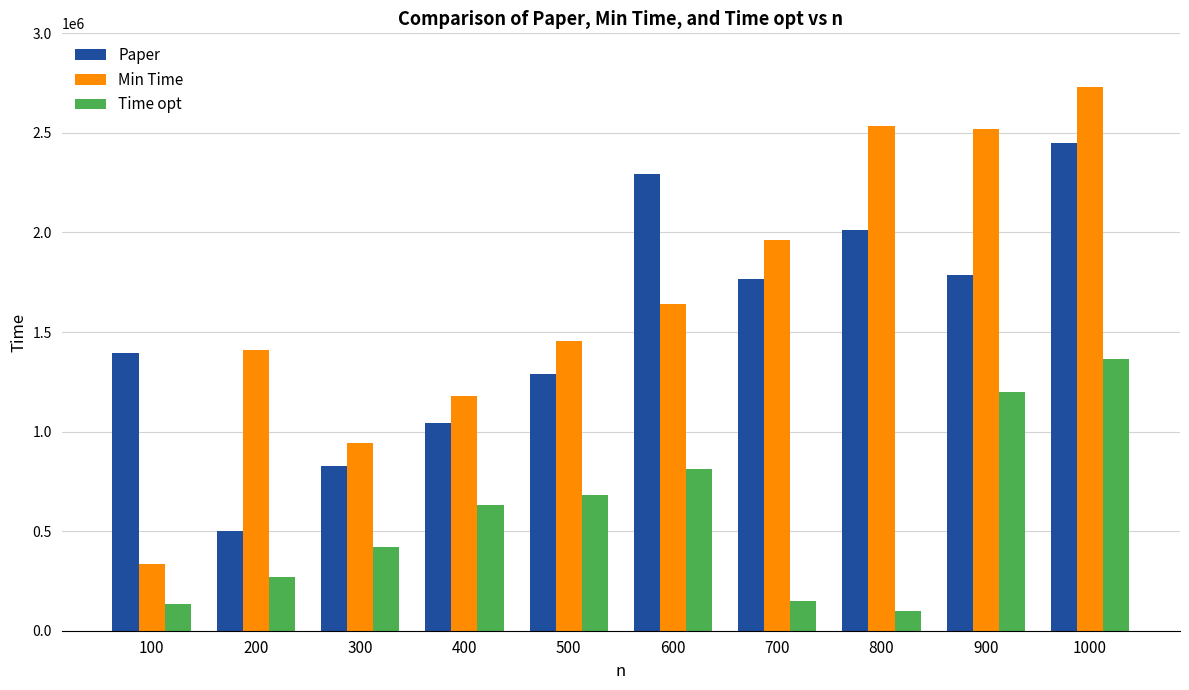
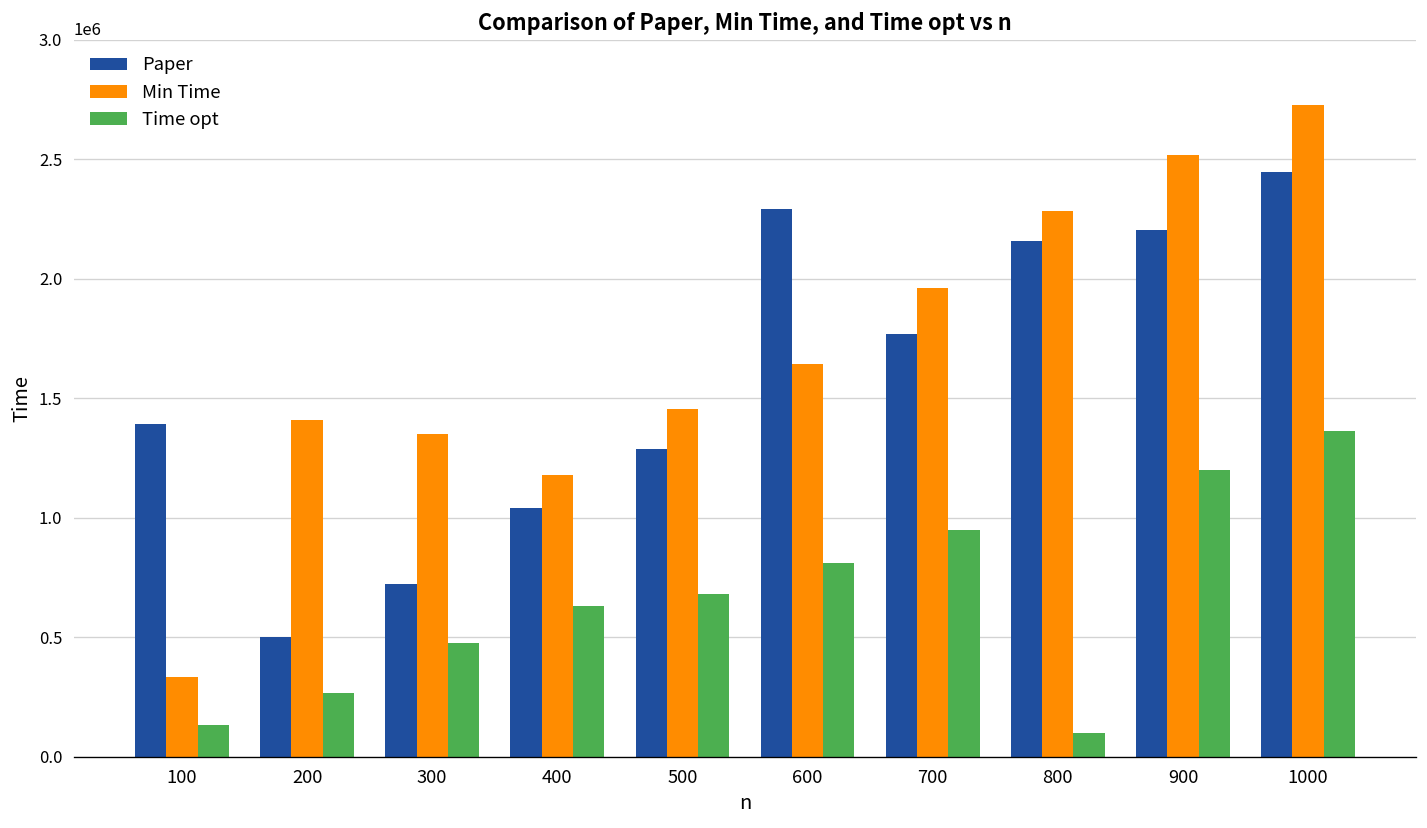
Paper, 300: 820000 -> 720000
Min Time, 300: 940000 -> 1350000
Time opt, 300: 420000 -> 480000
Time opt, 700: 150000 -> 950000
Paper, 800: 2010000 -> 2160000
Min Time, 800: 2530000 -> 2280000
Paper, 900: 1780000 -> 2200000
